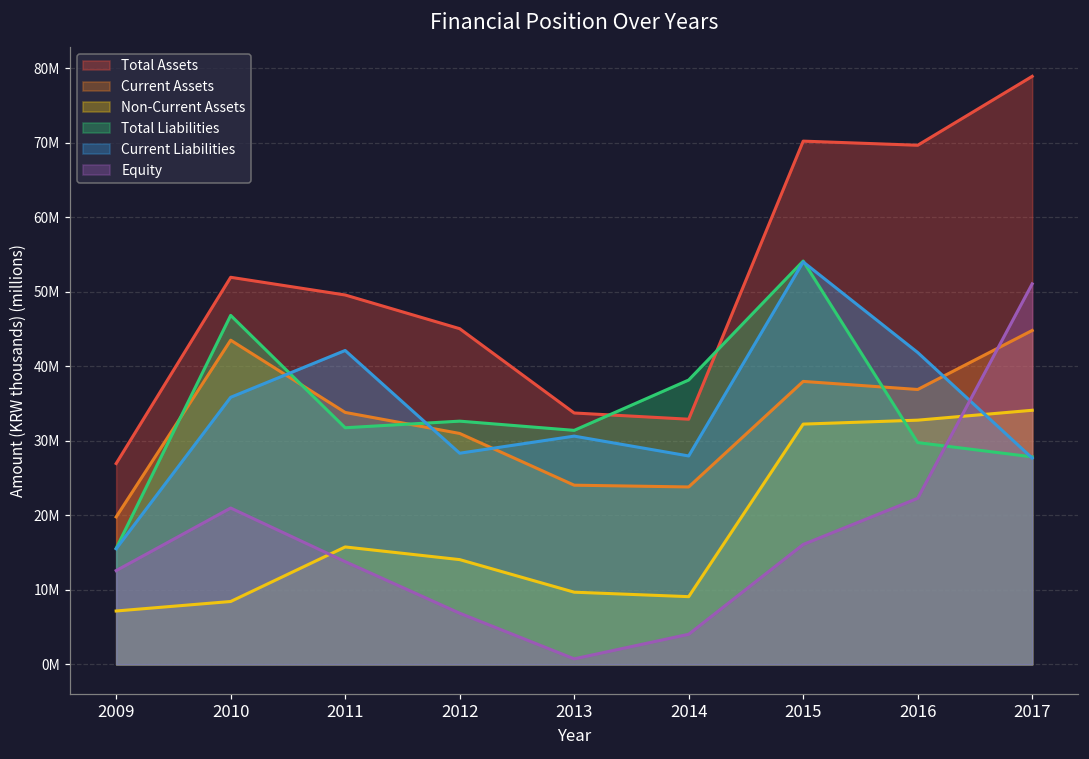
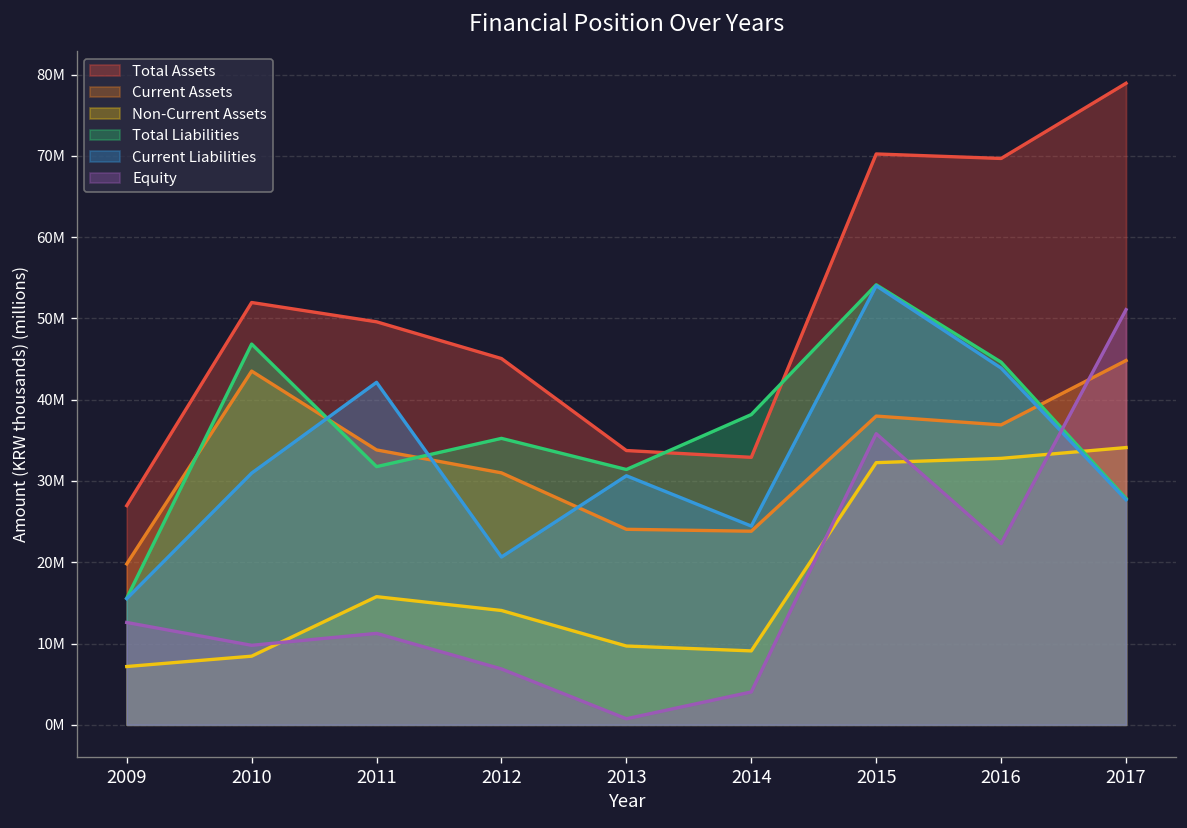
Current Liabilities, 2010: 36000000 -> 31000000
Equity, 2010: 21000000 -> 10000000
Equity, 2011: 14000000 -> 11000000
Total Liabilities, 2012: 33000000 -> 35000000
Current Liabilities, 2012: 28000000 -> 21000000
Current Liabilities, 2014: 28000000 -> 24000000
Equity, 2015: 16000000 -> 36000000
Total Liabilities, 2016: 30000000 -> 45000000
Current Liabilities, 2016: 42000000 -> 44000000
